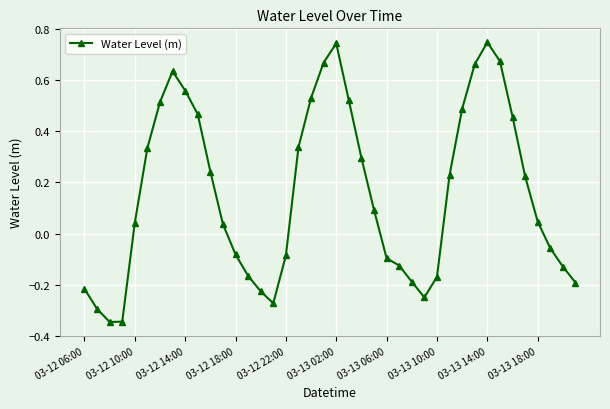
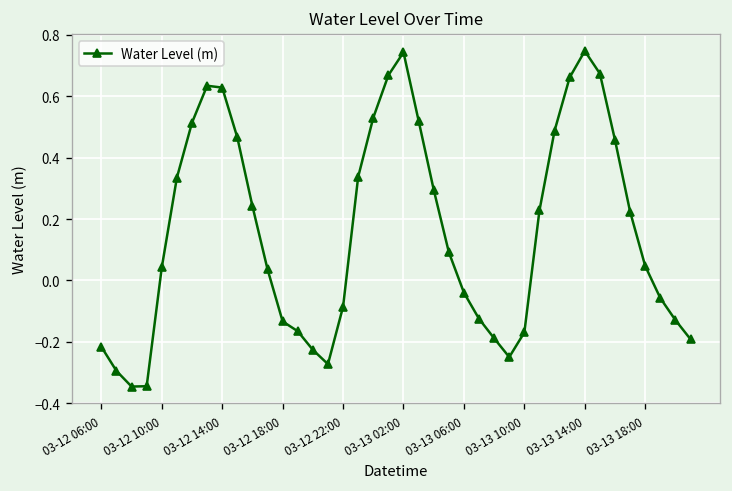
03-12 14:00: 0.56 -> 0.63
03-12 18:00: -0.08 -> -0.13
03-13 06:00: -0.10 -> -0.04
